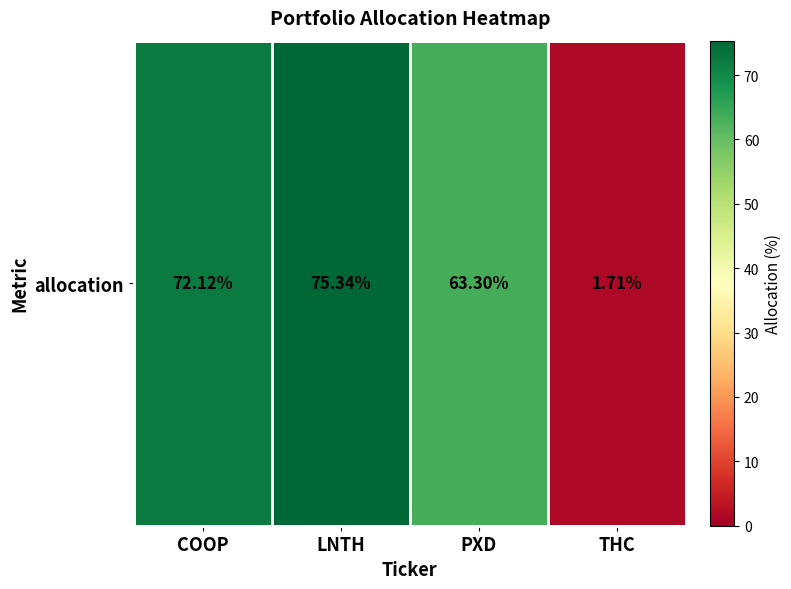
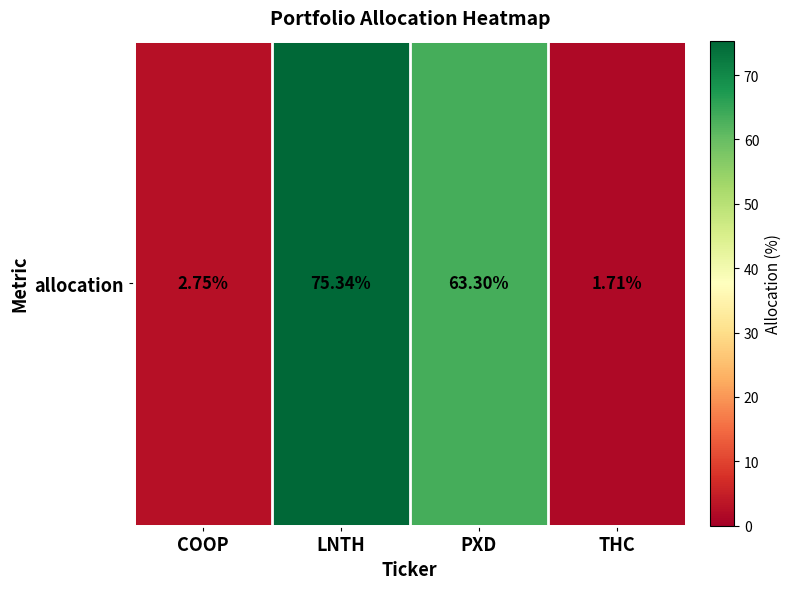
allocation, COOP: 72.12% -> 2.75%
